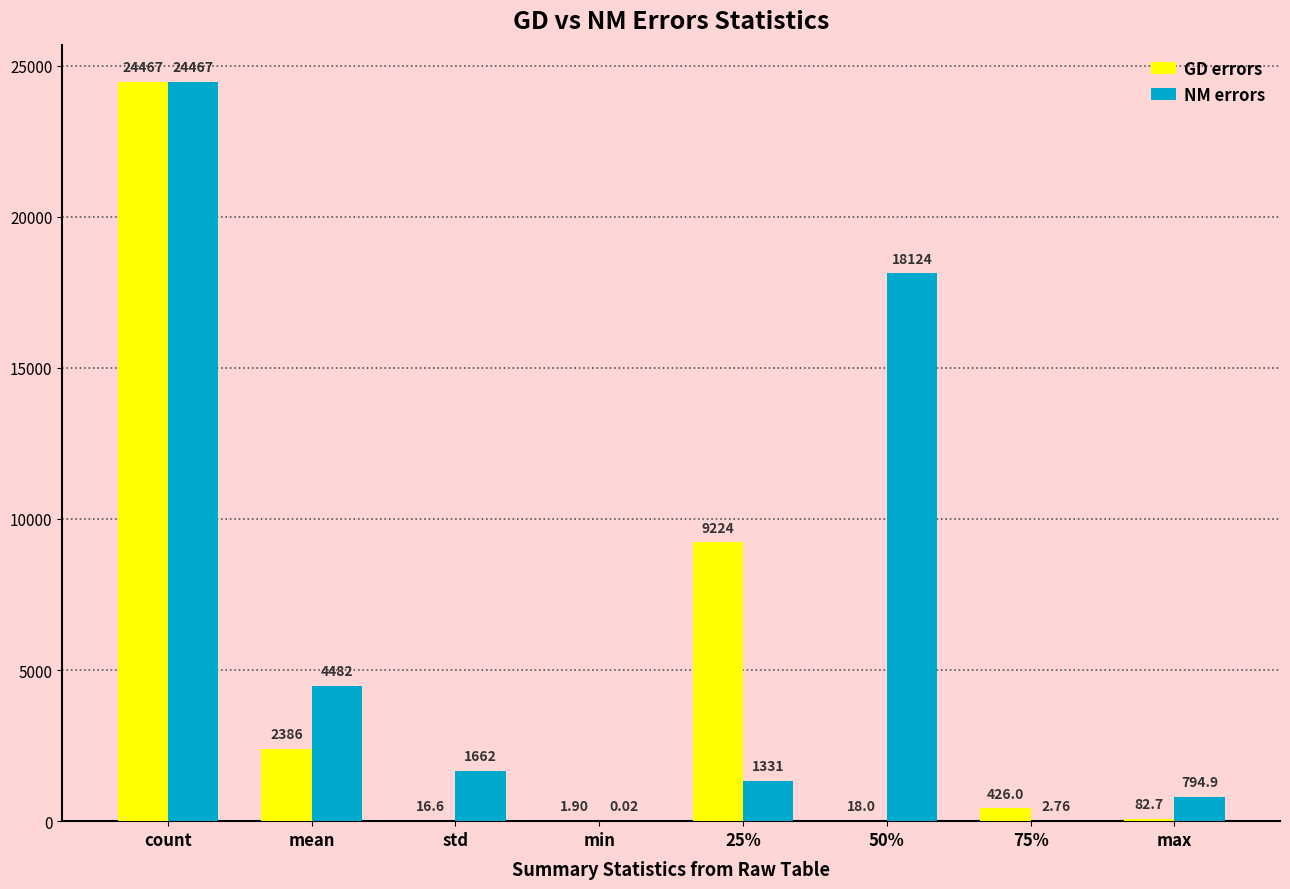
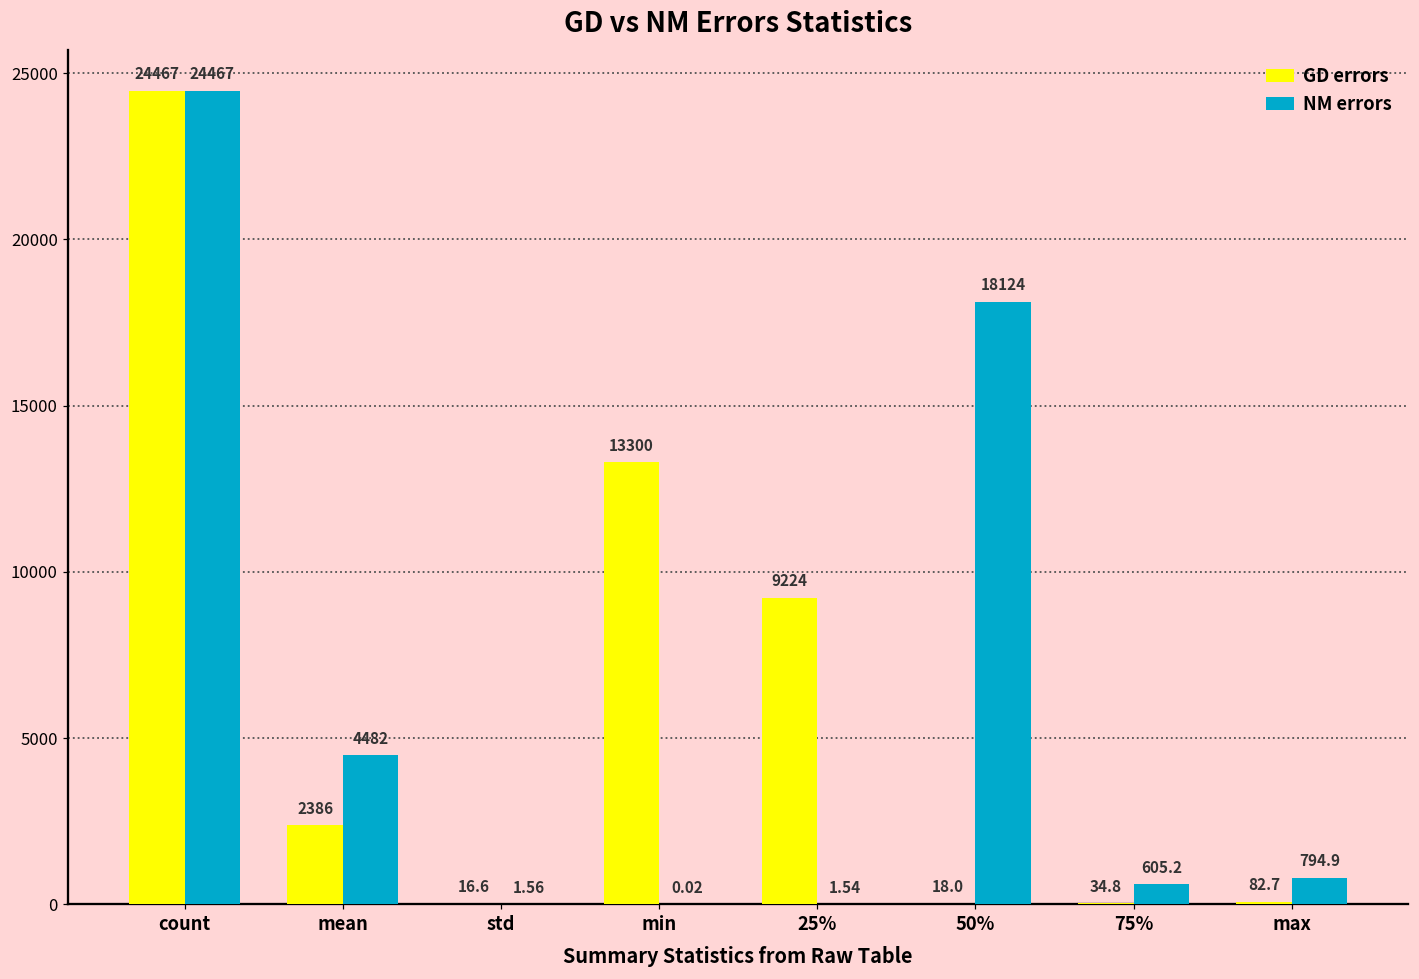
NM errors, std: 1662 -> 1.56
GD errors, min: 1.90 -> 13300
NM errors, 25%: 1331 -> 1.54
GD errors, 75%: 426.0 -> 34.8
NM errors, 75%: 2.76 -> 605.2
